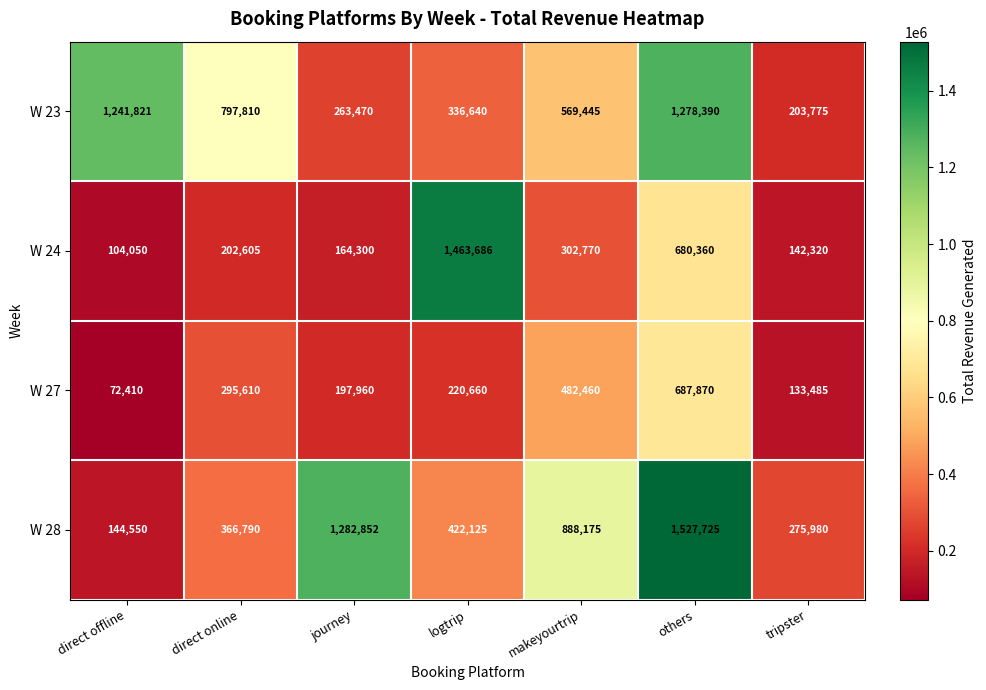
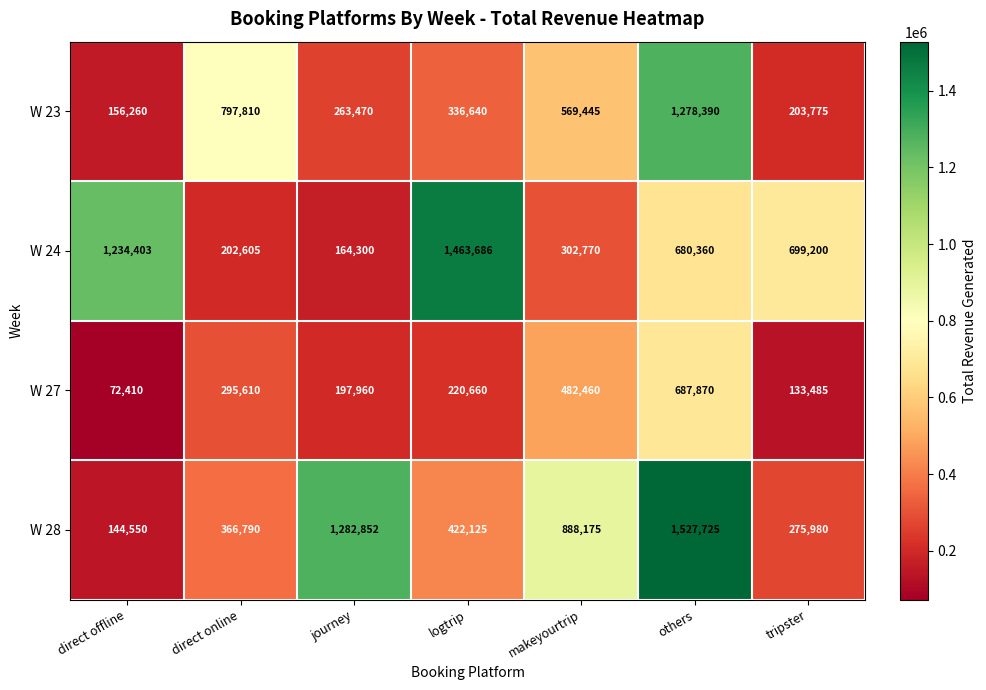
W 23, direct offline: 1,241,821 -> 156,260
W 24, direct offline: 104,050 -> 1,234,403
W 24, tripster: 142,320 -> 699,200
